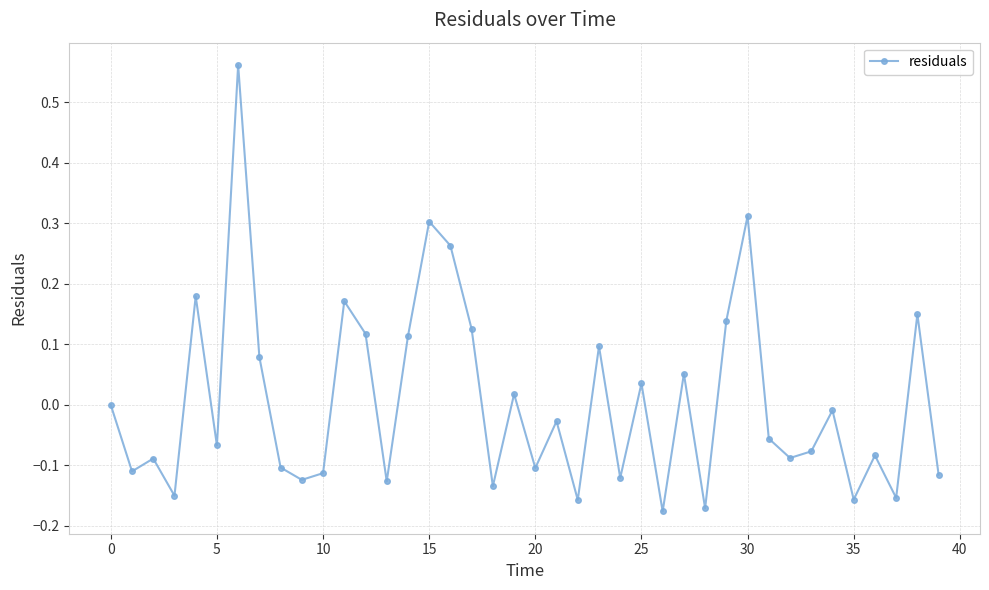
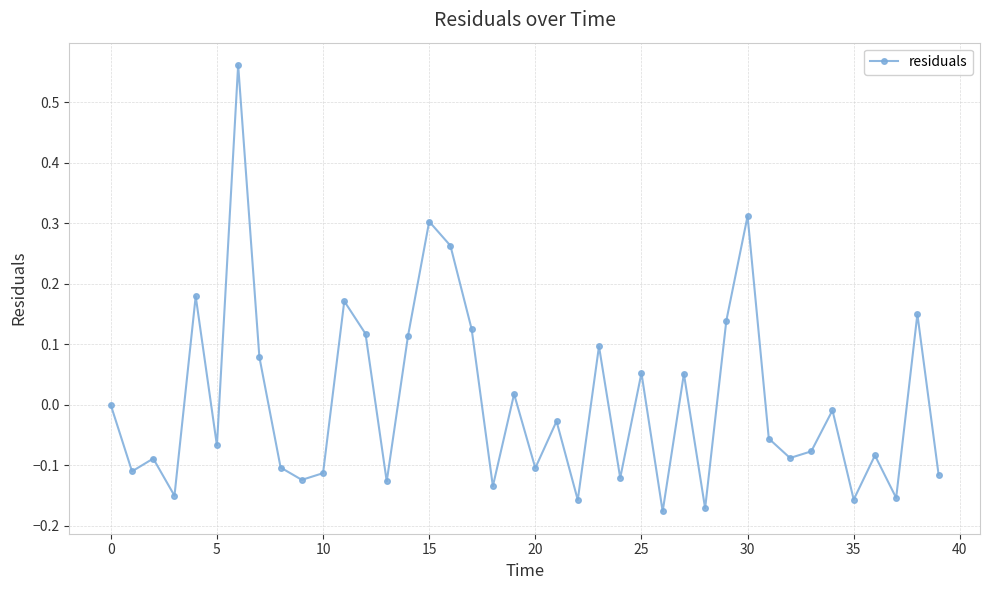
25: 0.04 -> 0.05
